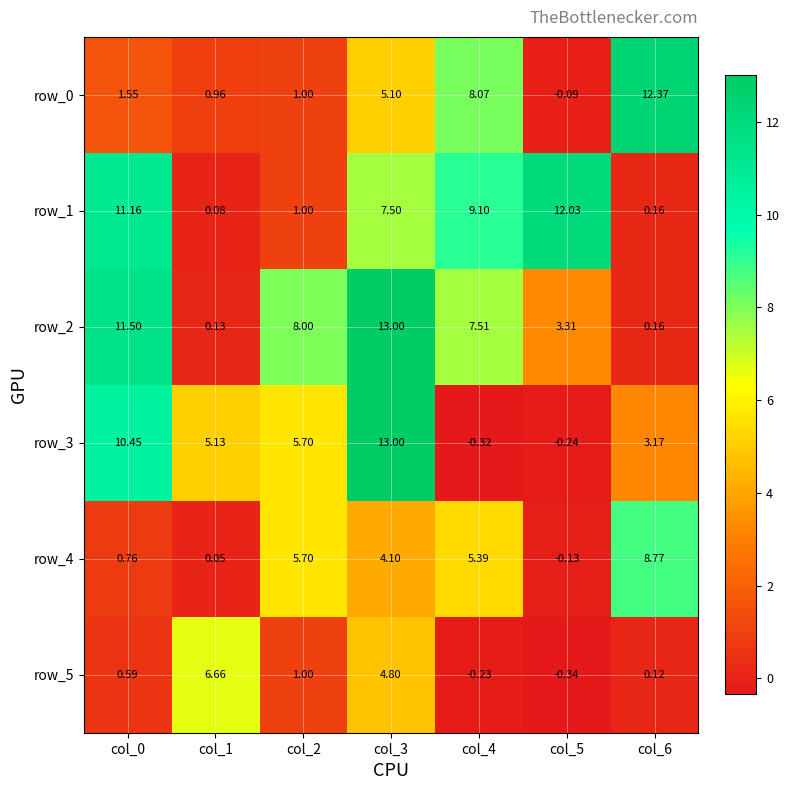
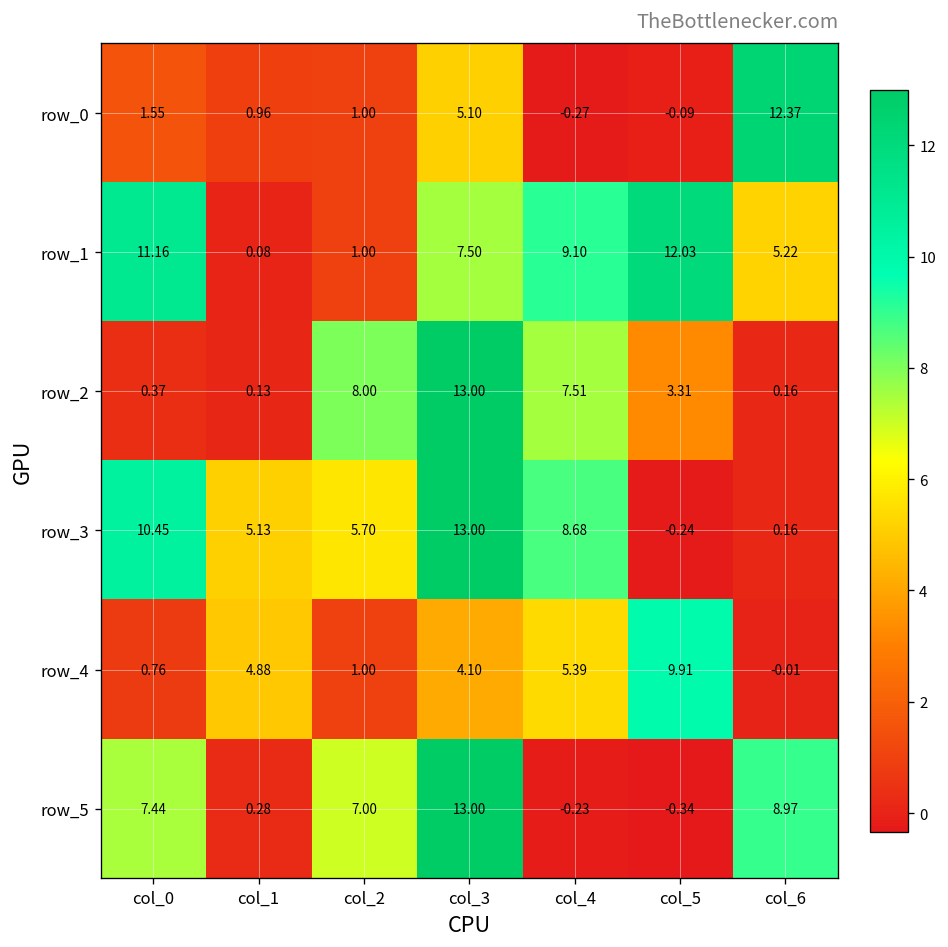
row_0, col_4: 8.07 -> -0.27
row_1, col_6: 0.16 -> 5.22
row_2, col_0: 11.50 -> 0.37
row_3, col_4: -0.32 -> 8.68
row_3, col_6: 3.17 -> 0.16
row_4, col_1: 0.05 -> 4.88
row_4, col_2: 5.70 -> 1.00
row_4, col_5: -0.13 -> 9.91
row_4, col_6: 8.77 -> -0.01
row_5, col_0: 0.59 -> 7.44
row_5, col_1: 6.66 -> 0.28
row_5, col_2: 1.00 -> 7.00
row_5, col_3: 4.80 -> 13.00
row_5, col_6: 0.12 -> 8.97
